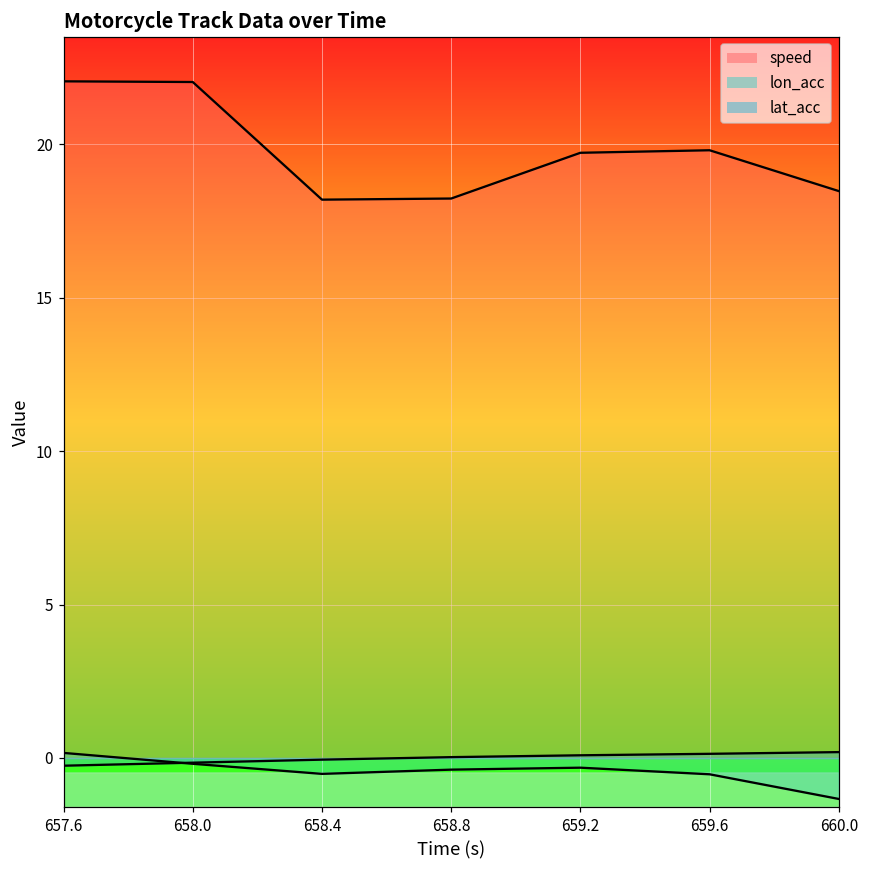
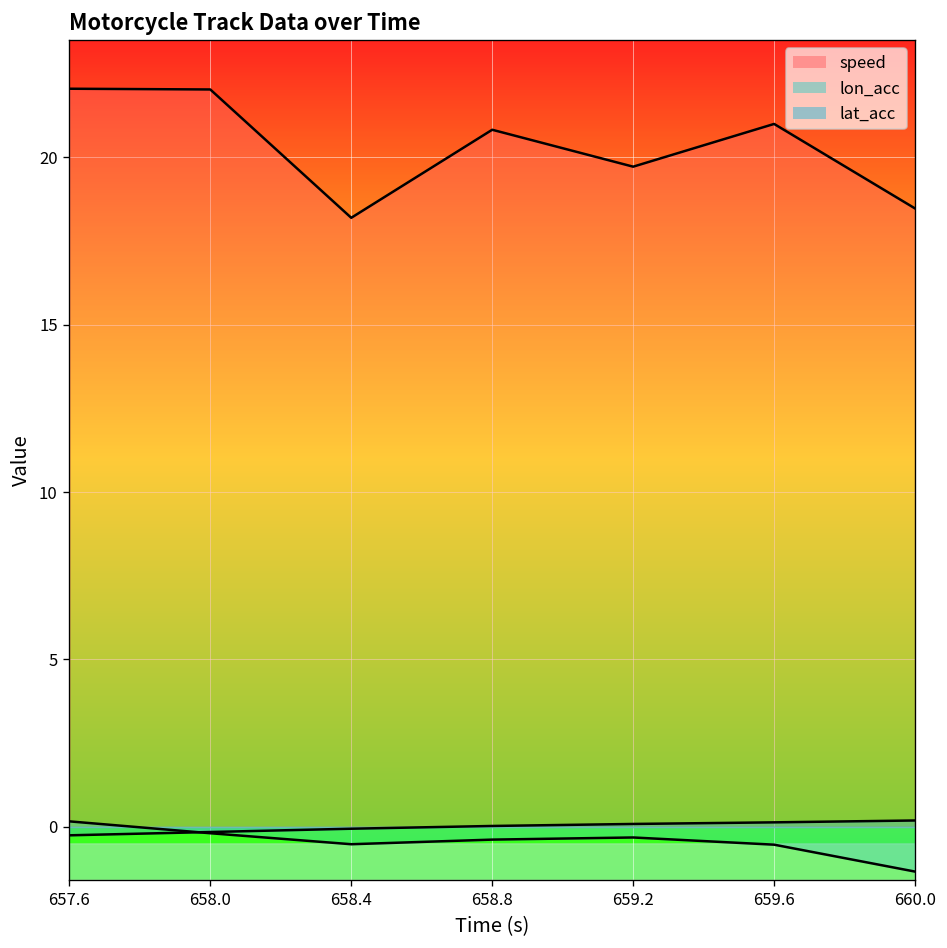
speed, 658.8: 18.2 -> 20.8
speed, 659.6: 19.8 -> 21.0
